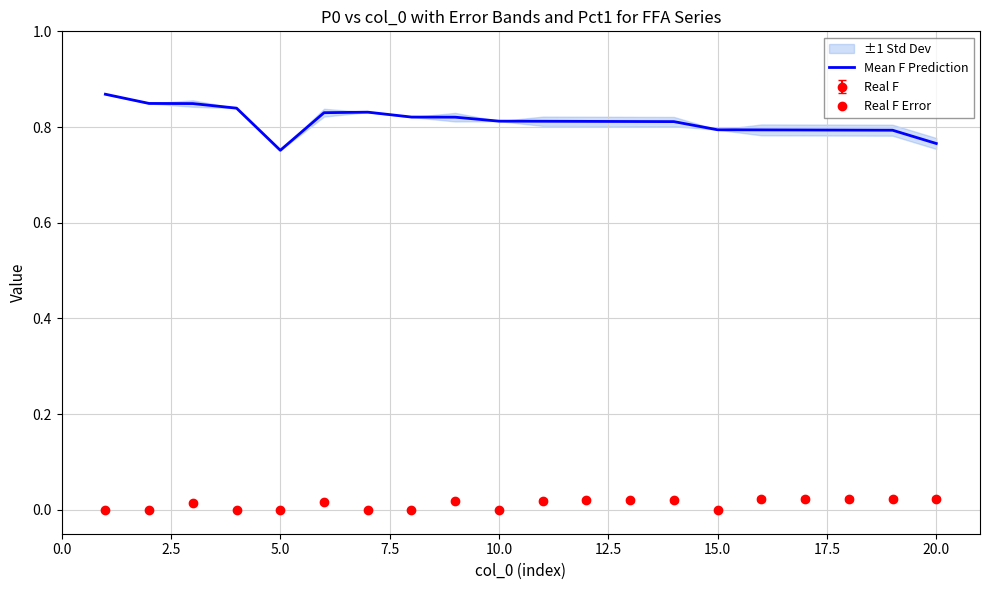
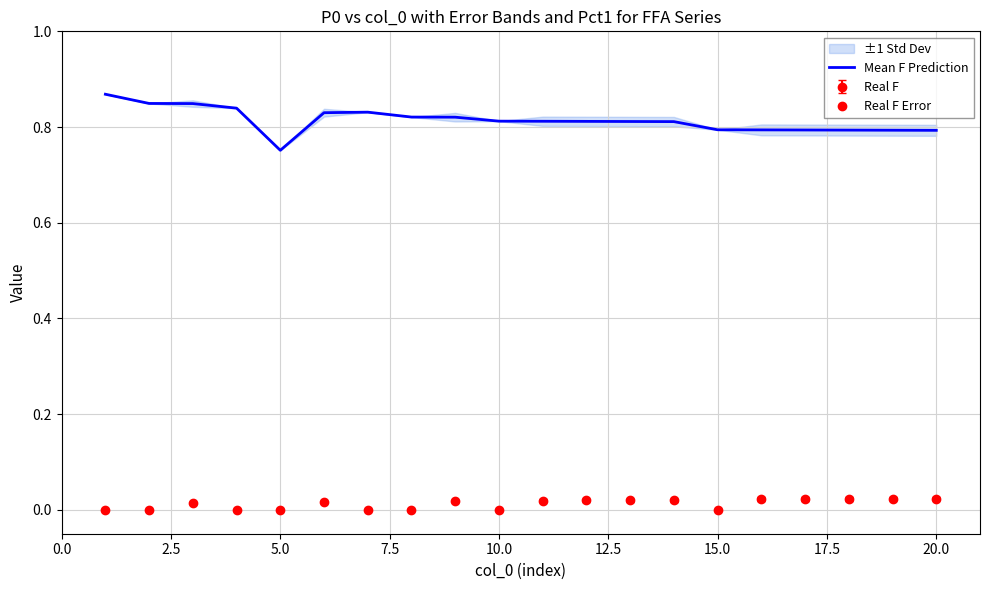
Mean F Prediction, 20.0: 0.77 -> 0.79
